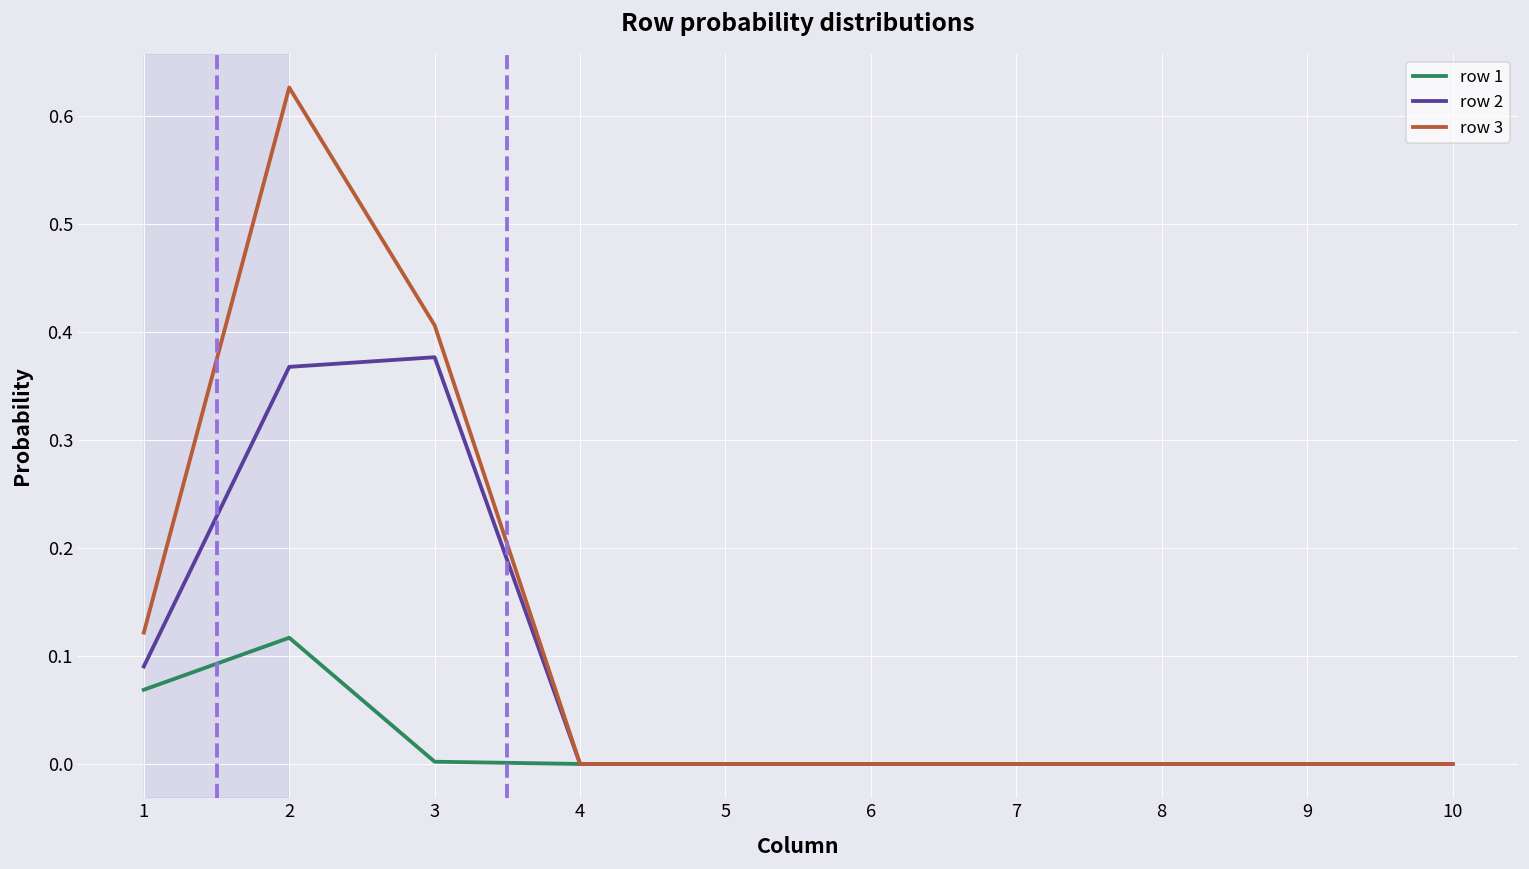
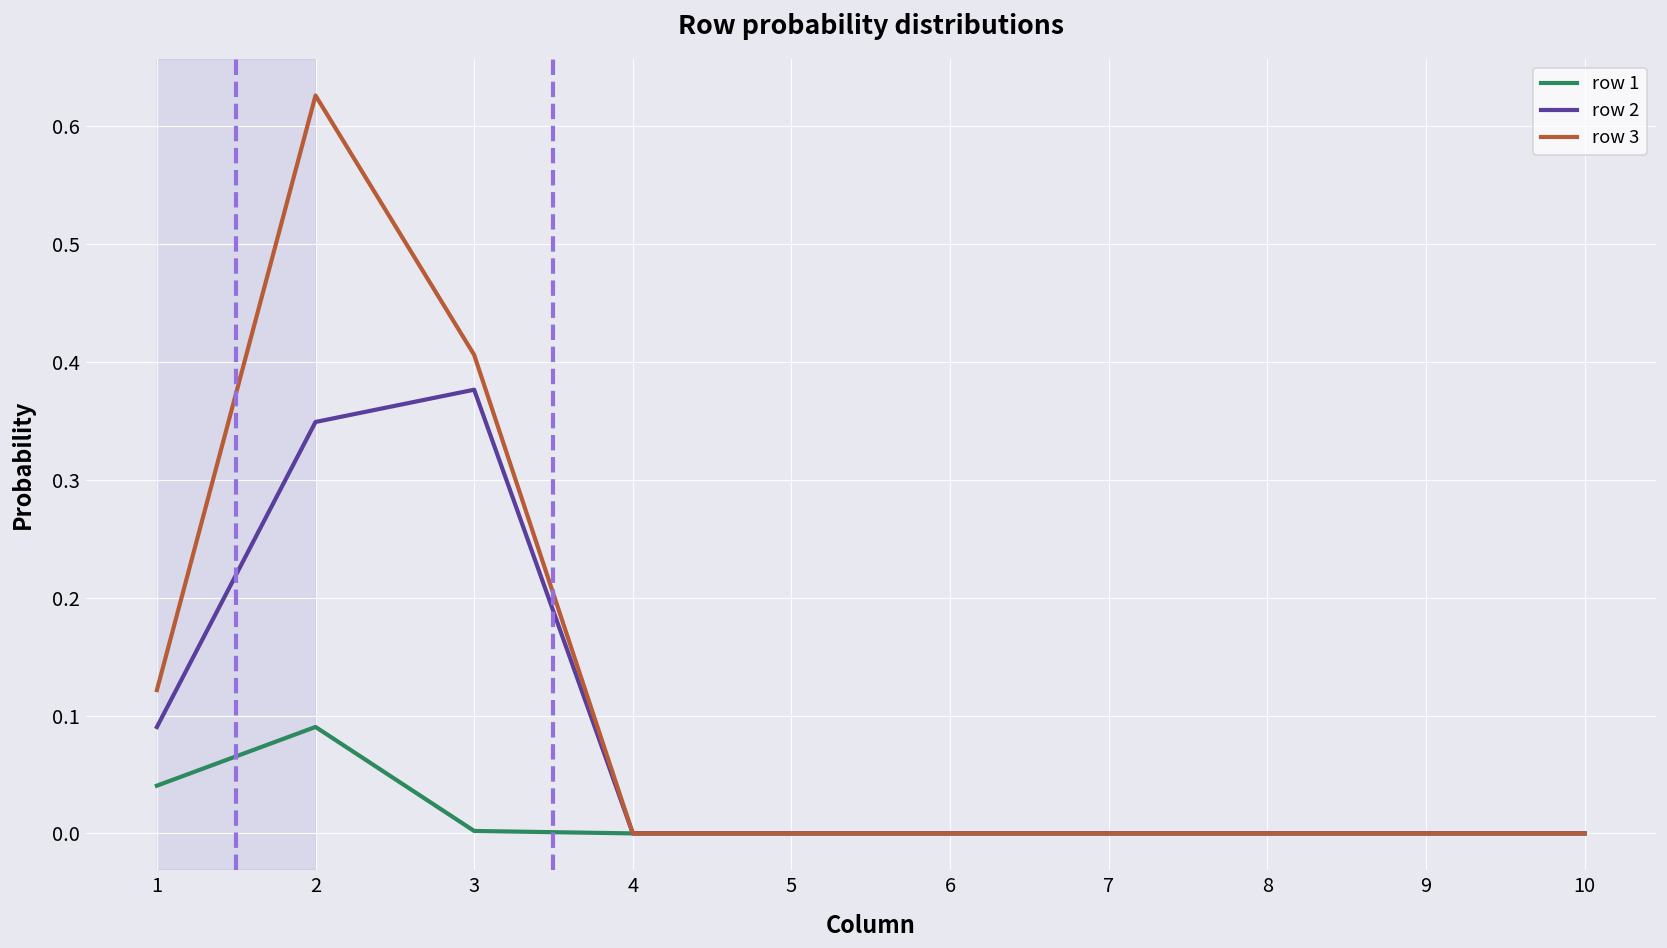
row 1, 1: 0.07 -> 0.04
row 1, 2: 0.12 -> 0.09
row 2, 2: 0.37 -> 0.35
